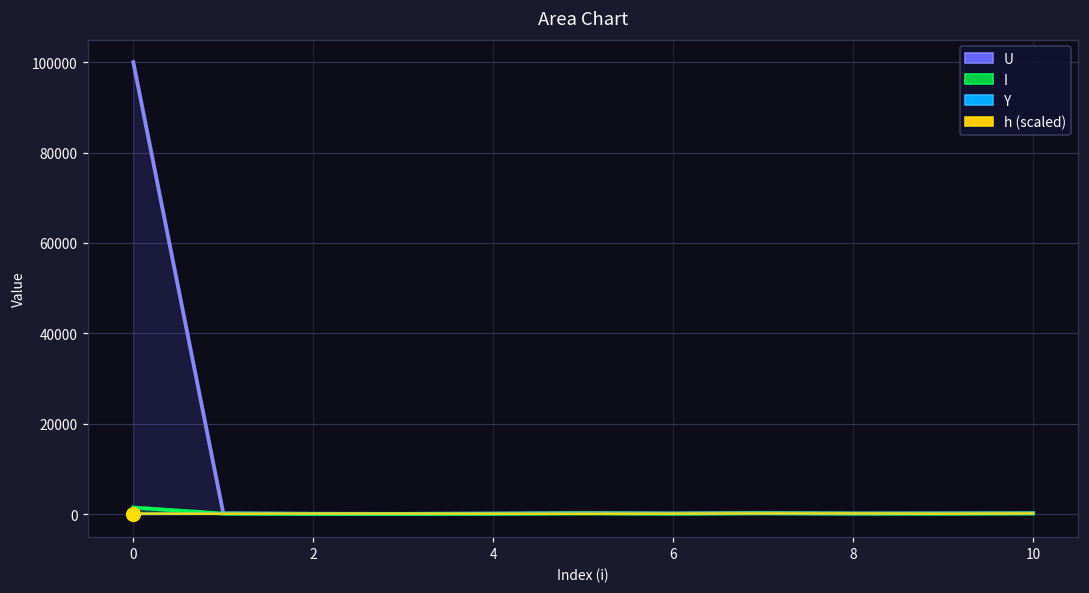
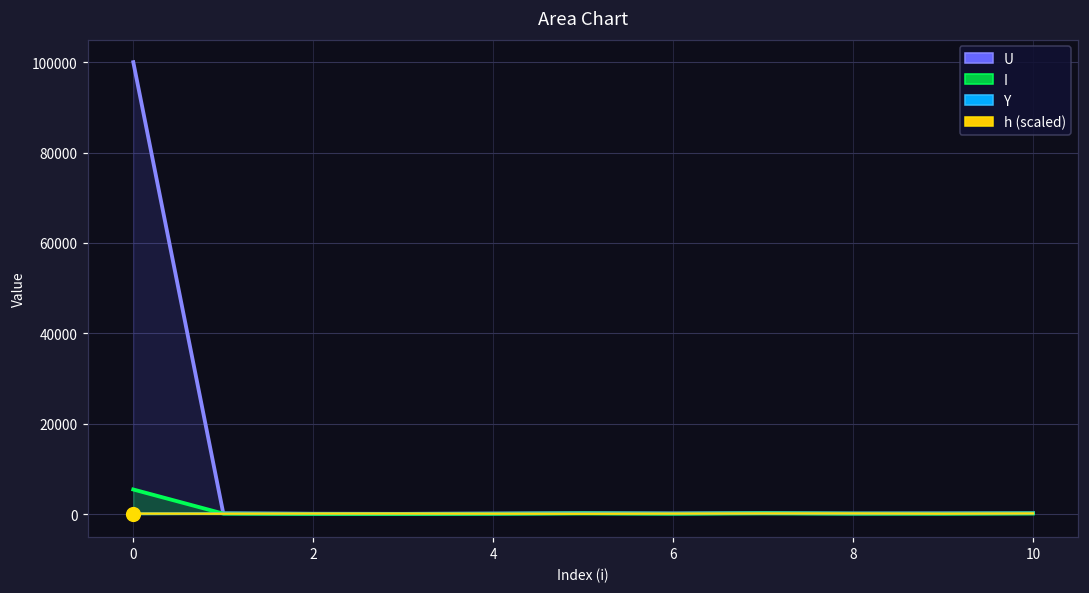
I, 0: 1000 -> 5000
